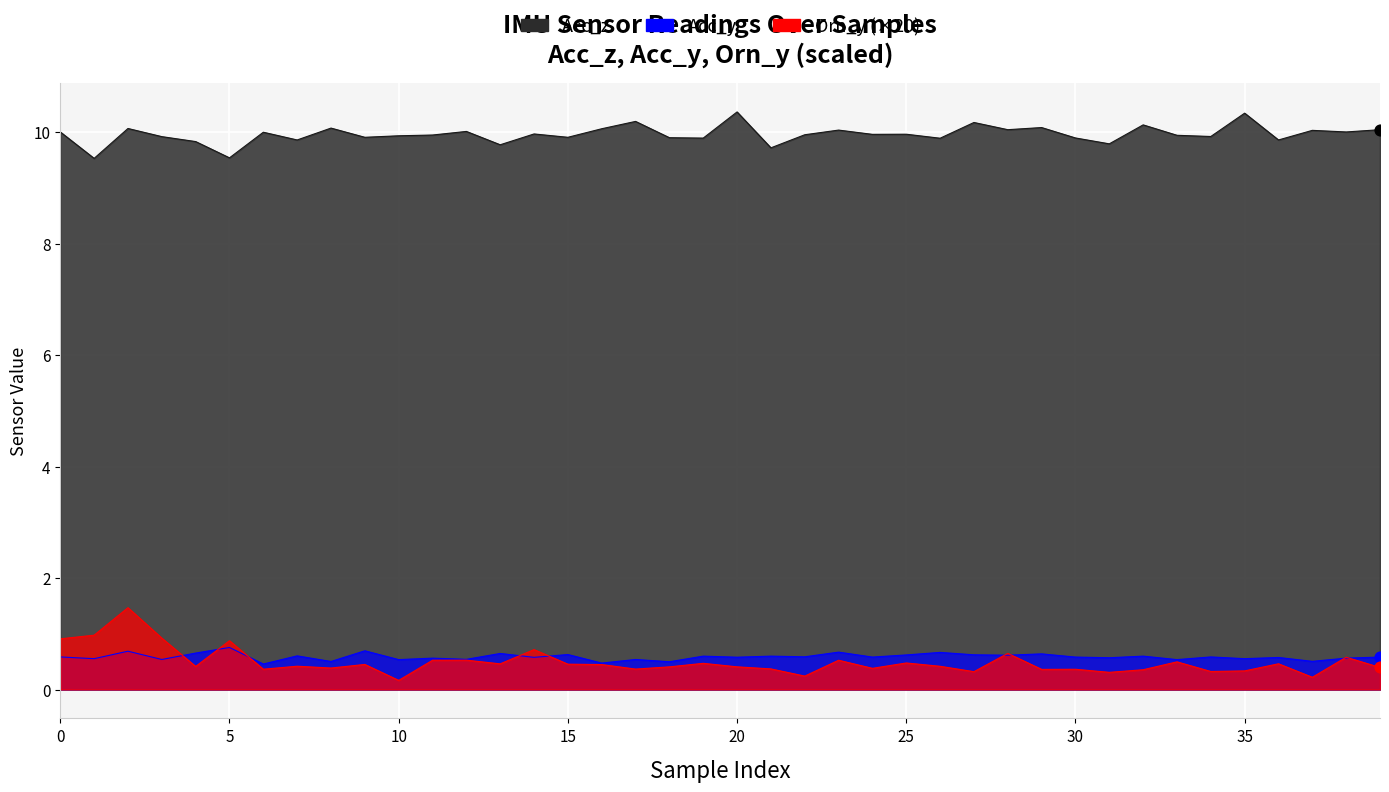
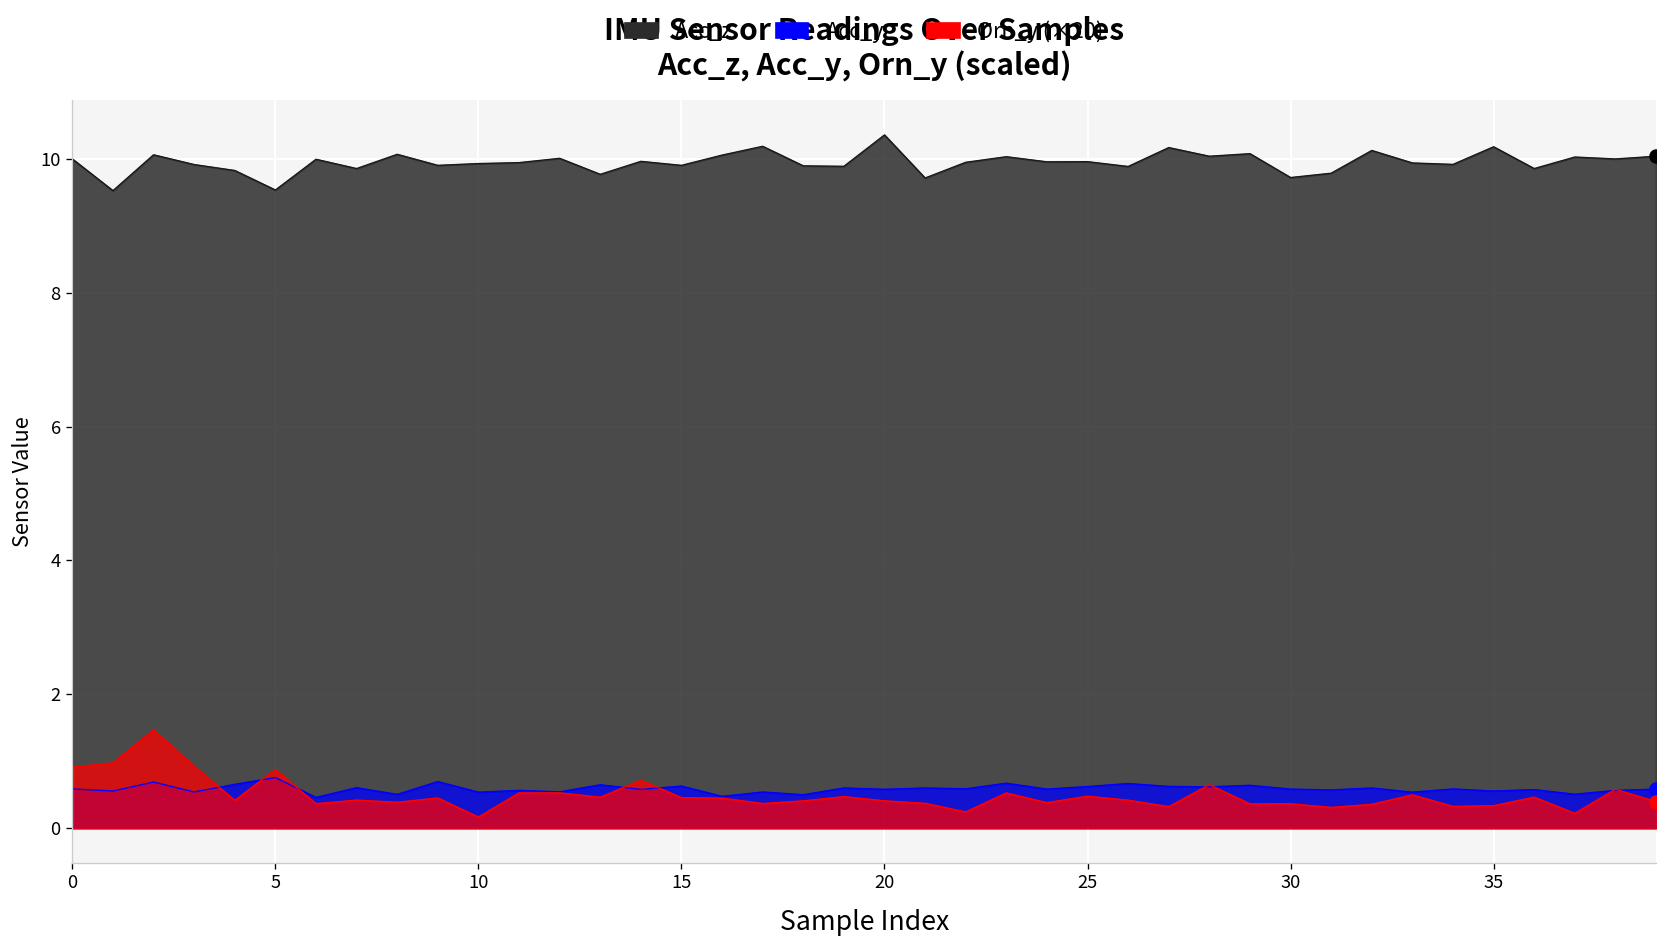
Acc_z, 30: 9.9 -> 9.7
Acc_z, 35: 10.3 -> 10.2
